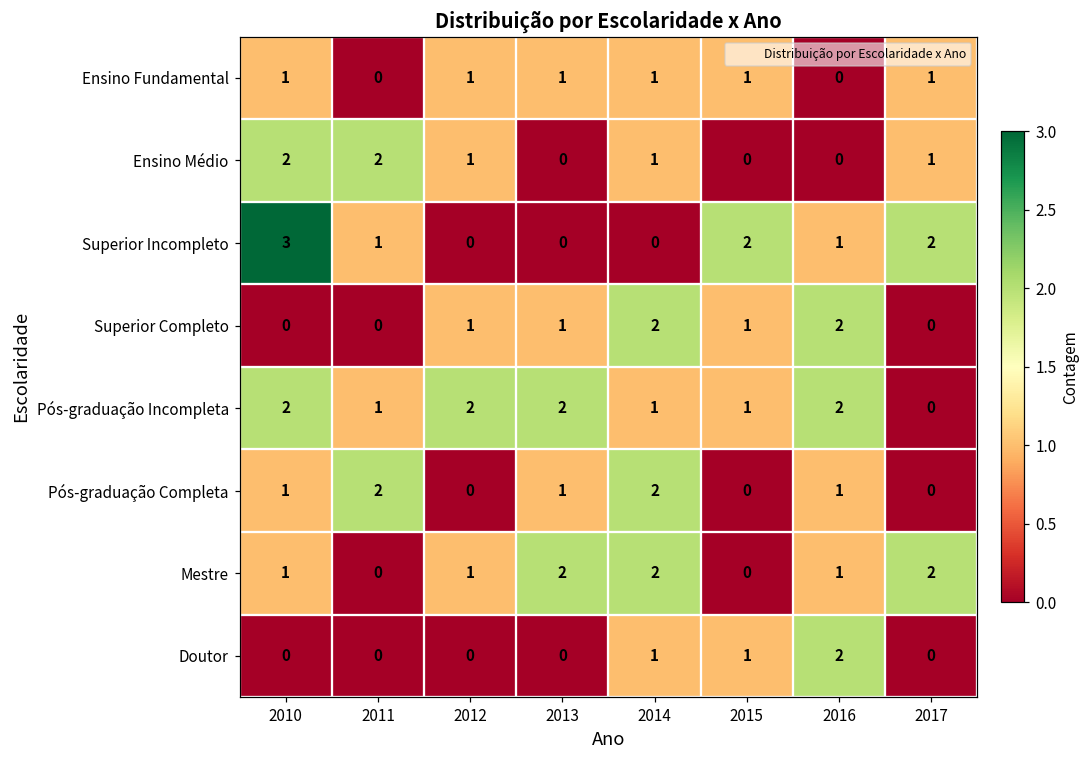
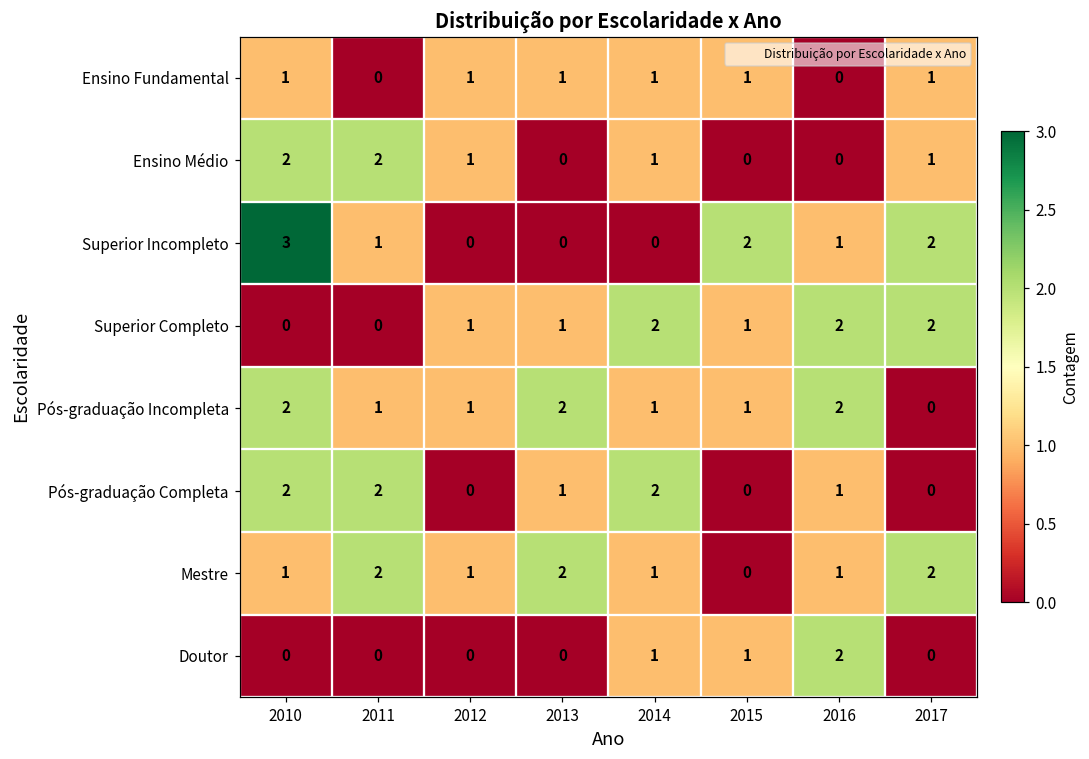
Superior Completo, 2017: 0 -> 2
Pós-graduação Incompleta, 2012: 2 -> 1
Pós-graduação Completa, 2010: 1 -> 2
Mestre, 2011: 0 -> 2
Mestre, 2014: 2 -> 1
